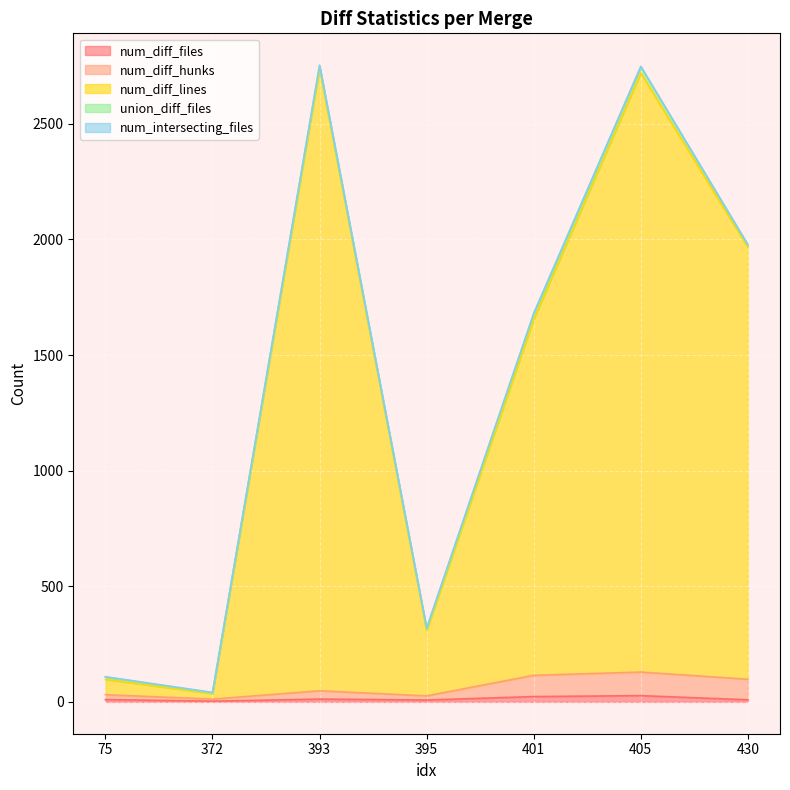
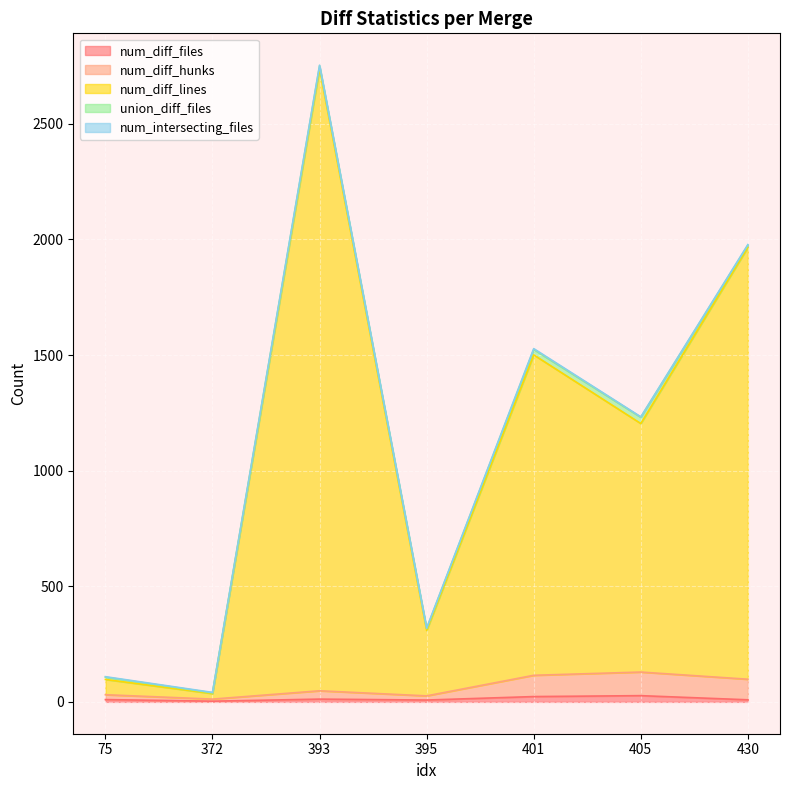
num_diff_lines, 401: 1540 -> 1390
num_diff_lines, 405: 2590 -> 1080
